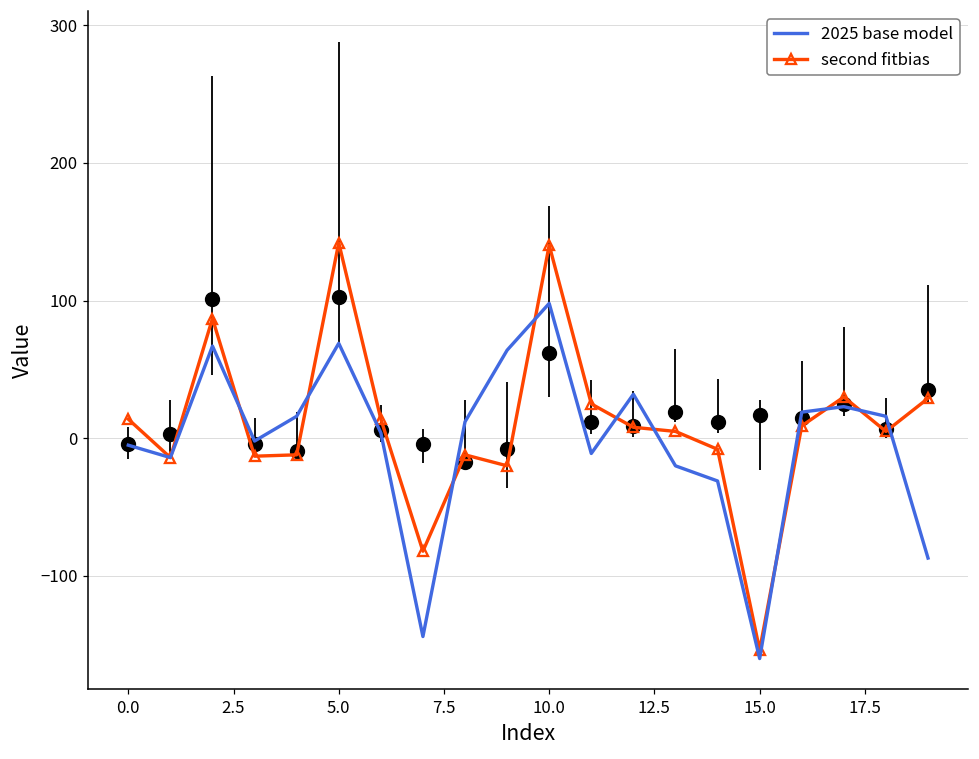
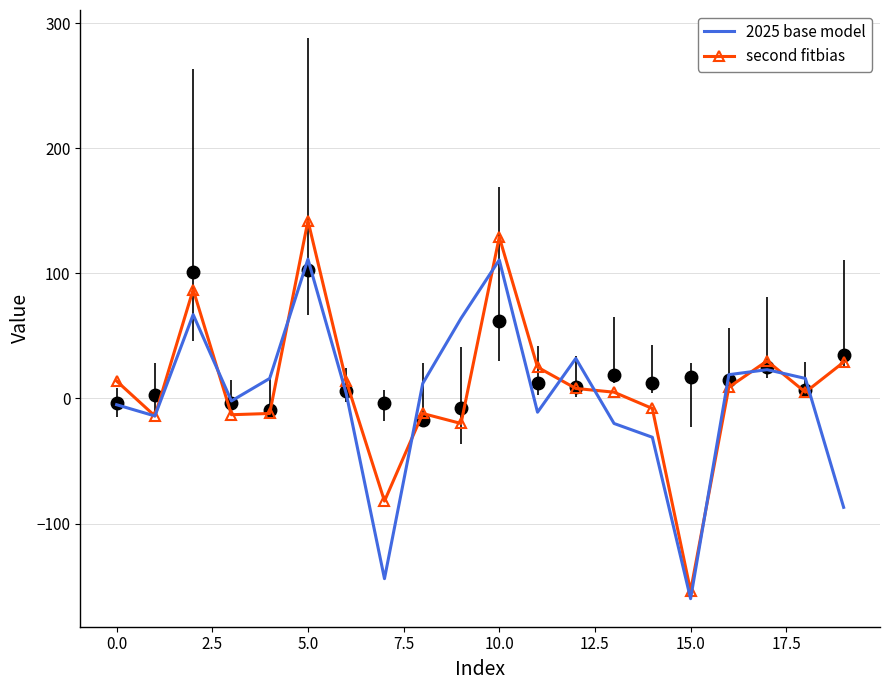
2025 base model, 5.0: 69 -> 111
2025 base model, 10.0: 98 -> 111
second fitbias, 10.0: 140 -> 129
